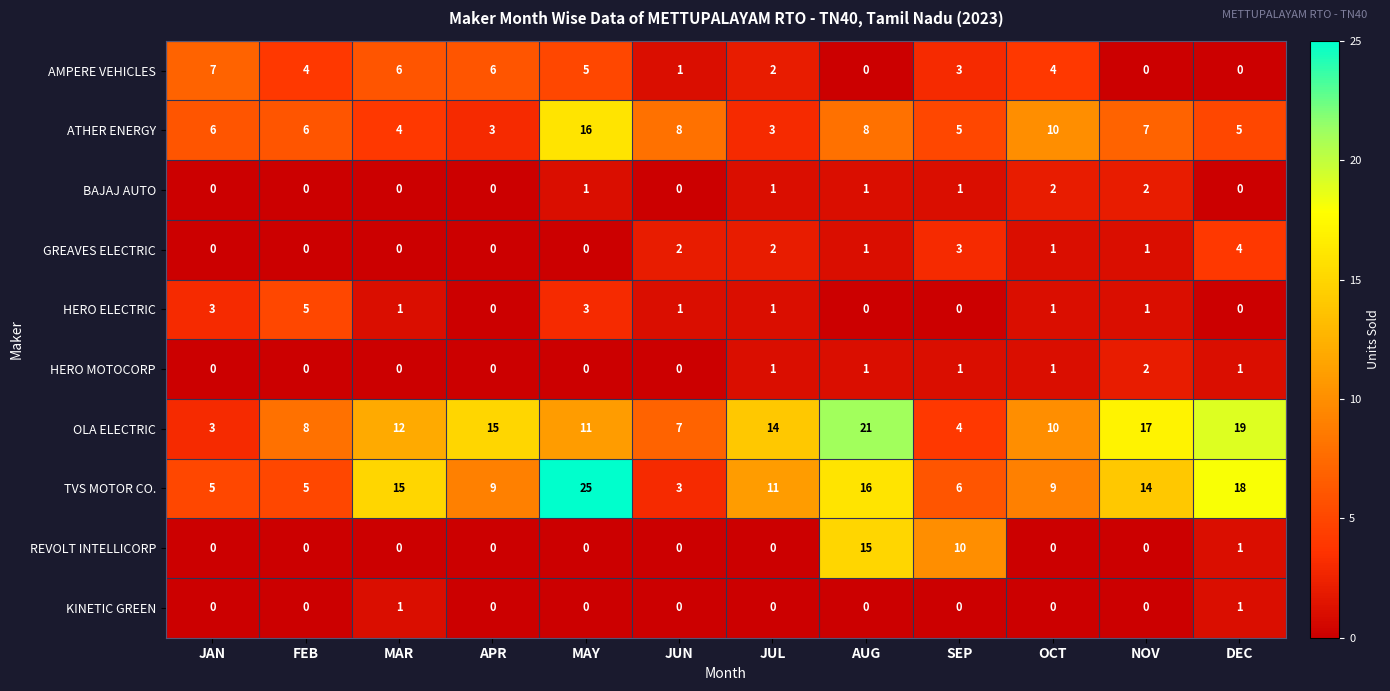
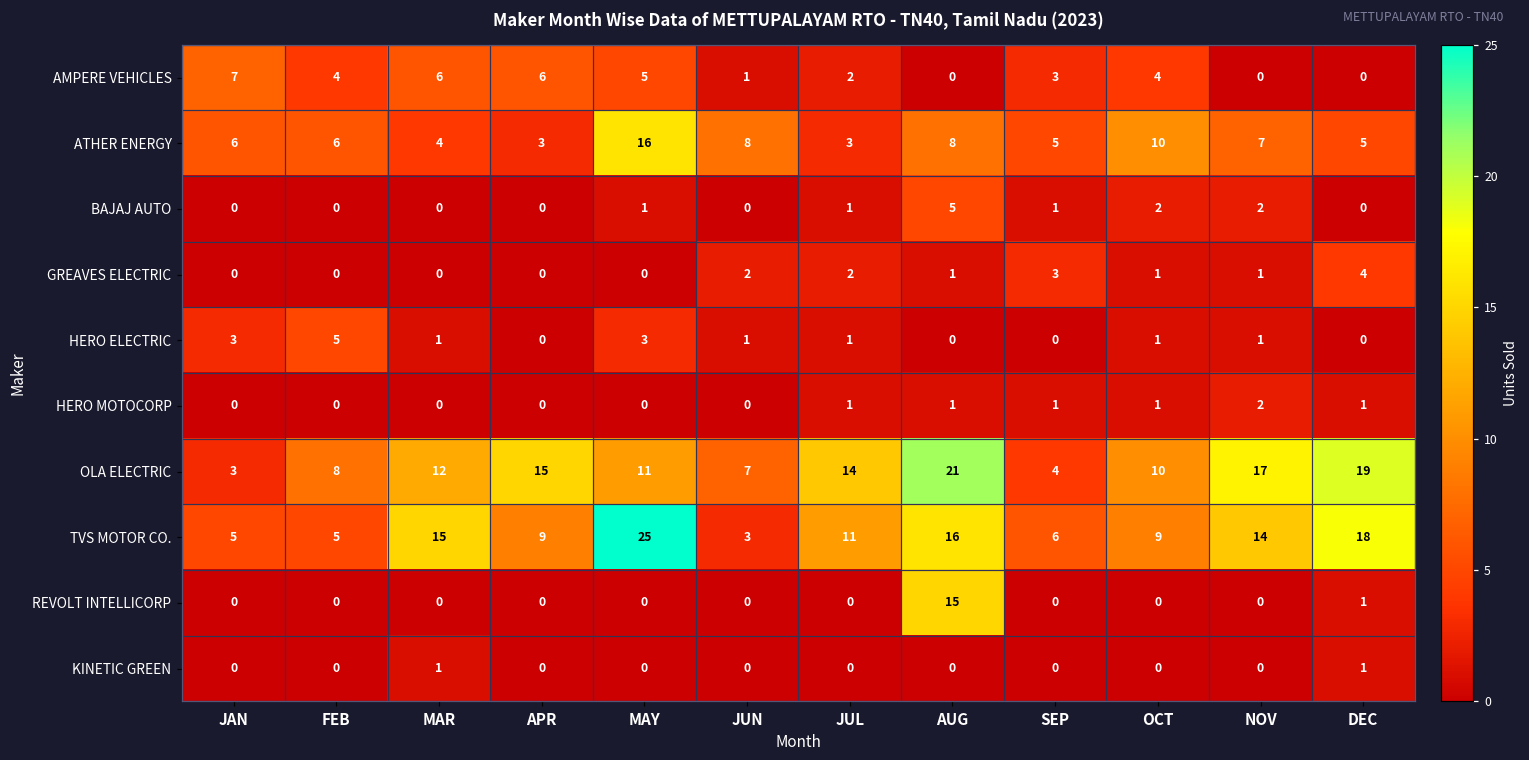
BAJAJ AUTO, AUG: 1 -> 5
REVOLT INTELLICORP, SEP: 10 -> 0
